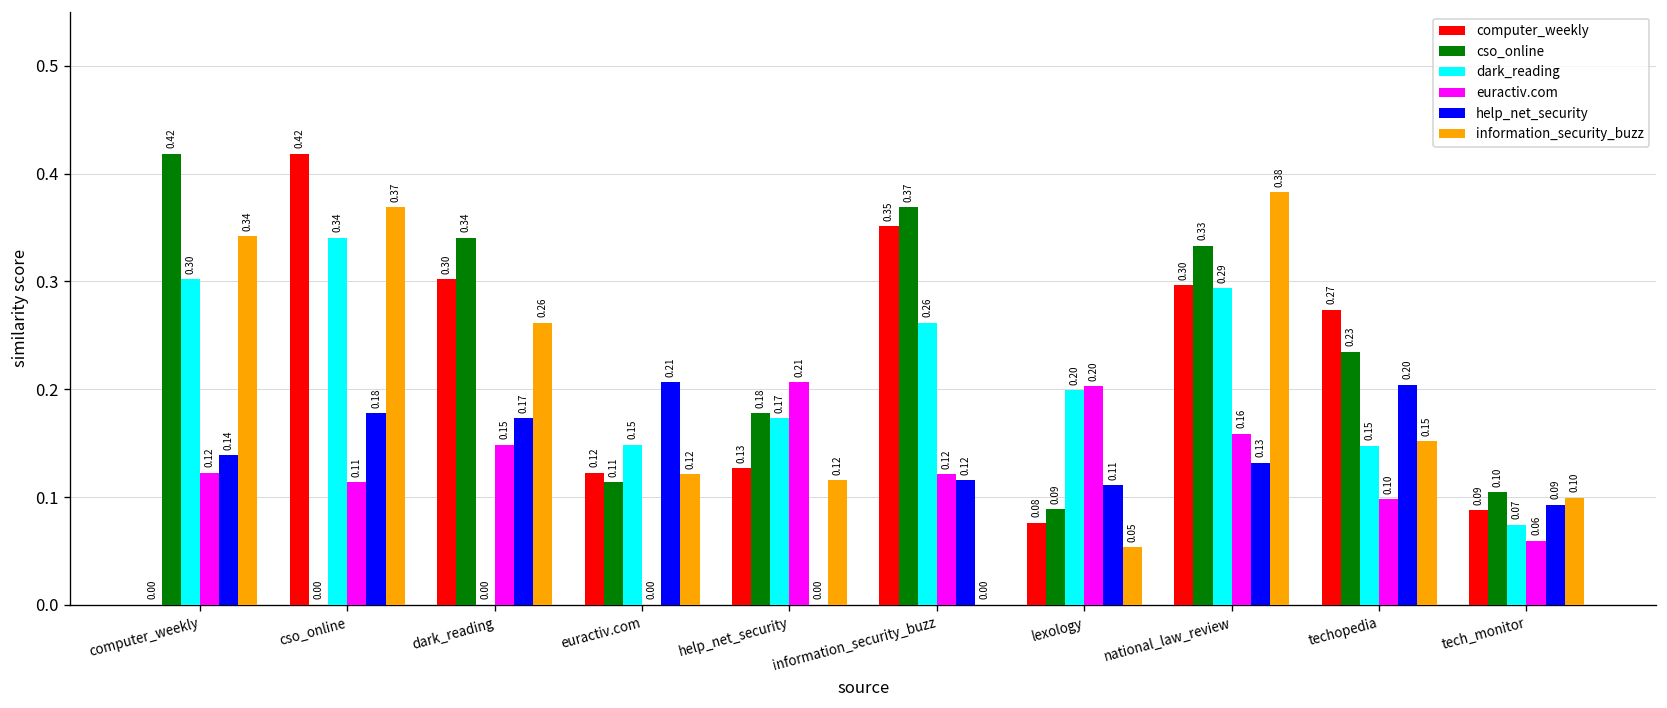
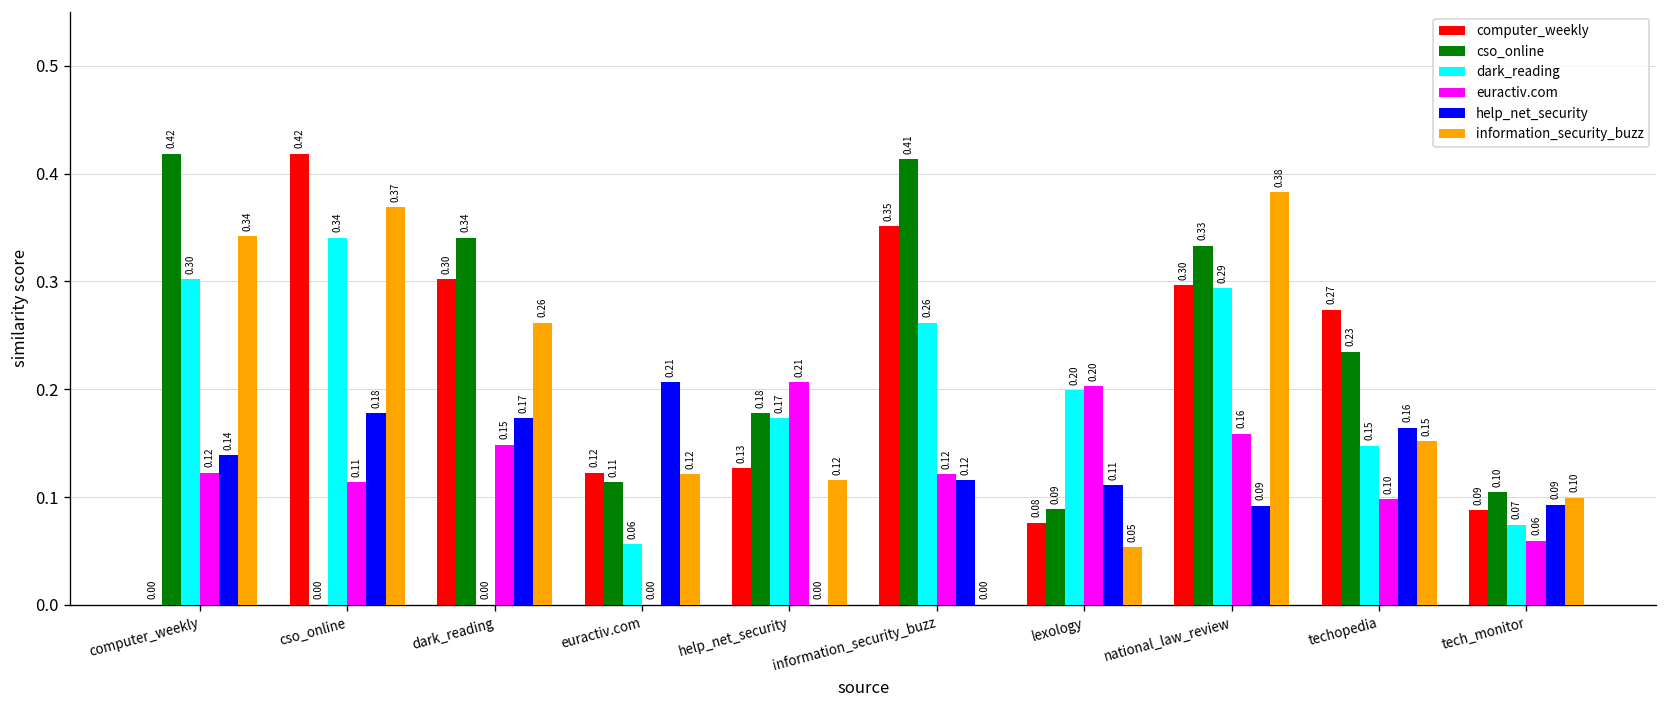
dark_reading, euractiv.com: 0.15 -> 0.06
cso_online, information_security_buzz: 0.37 -> 0.41
help_net_security, national_law_review: 0.13 -> 0.09
help_net_security, techopedia: 0.20 -> 0.16
